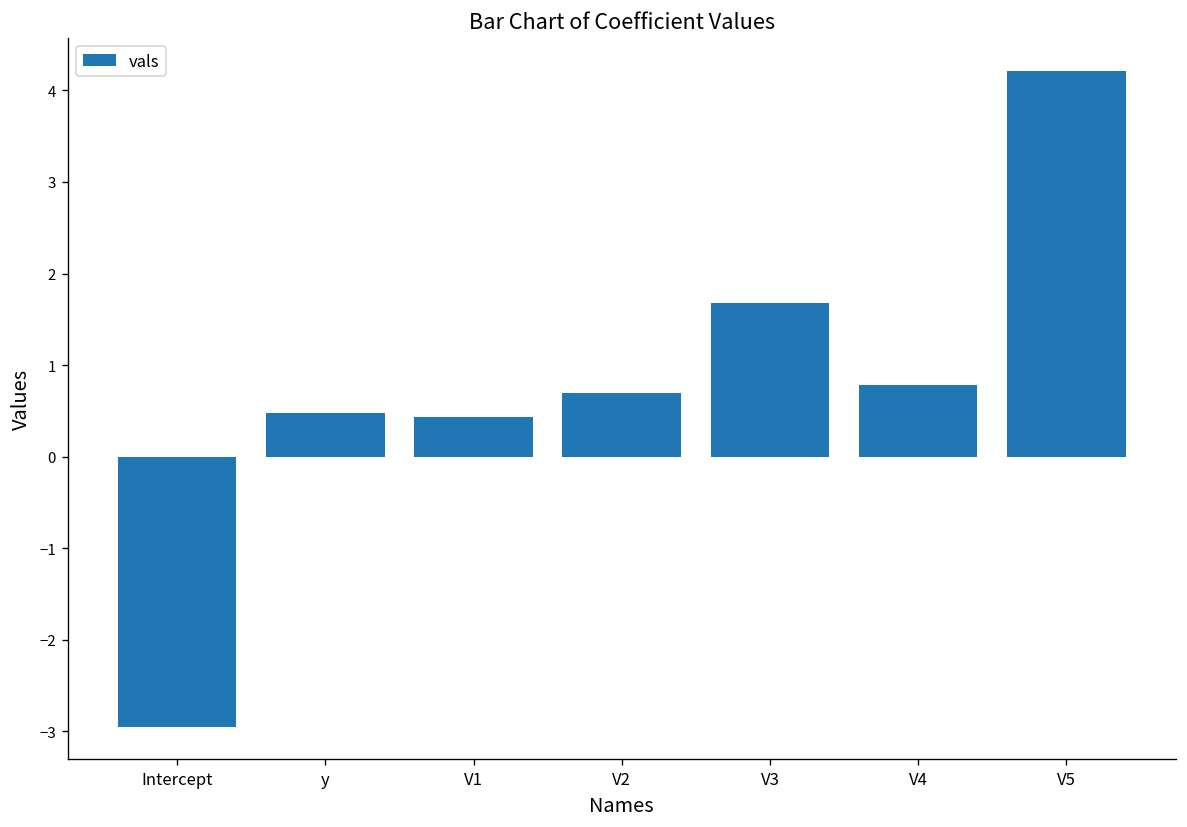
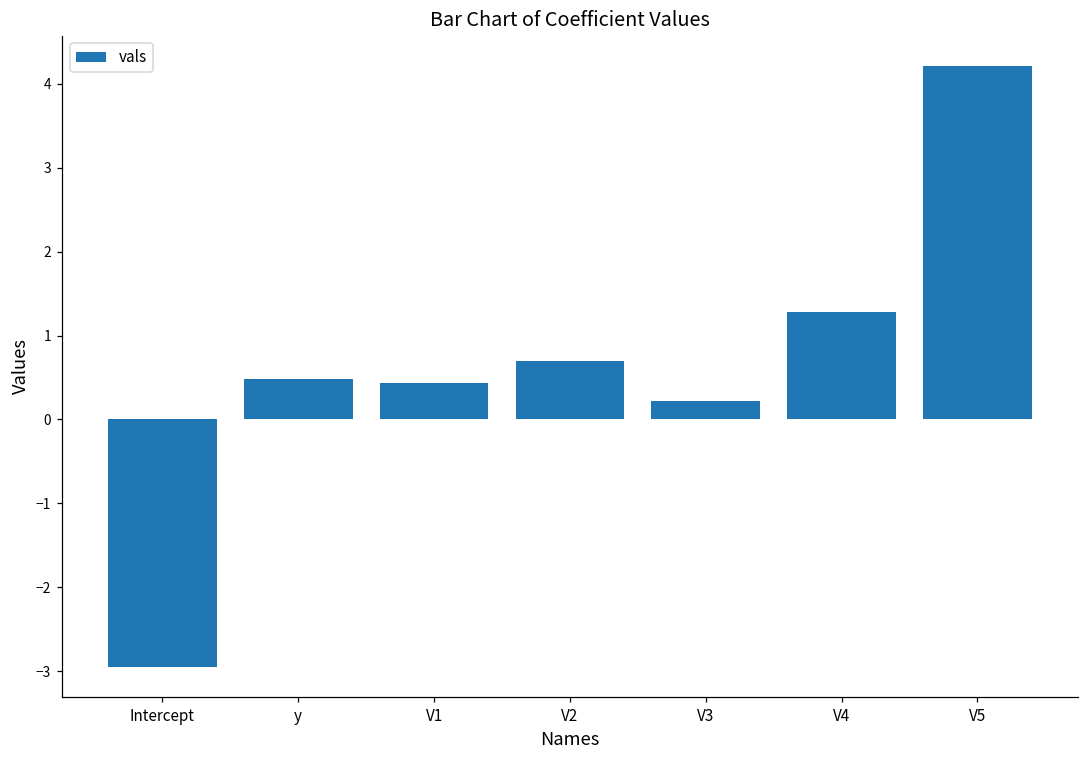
V3: 1.7 -> 0.2
V4: 0.8 -> 1.3
